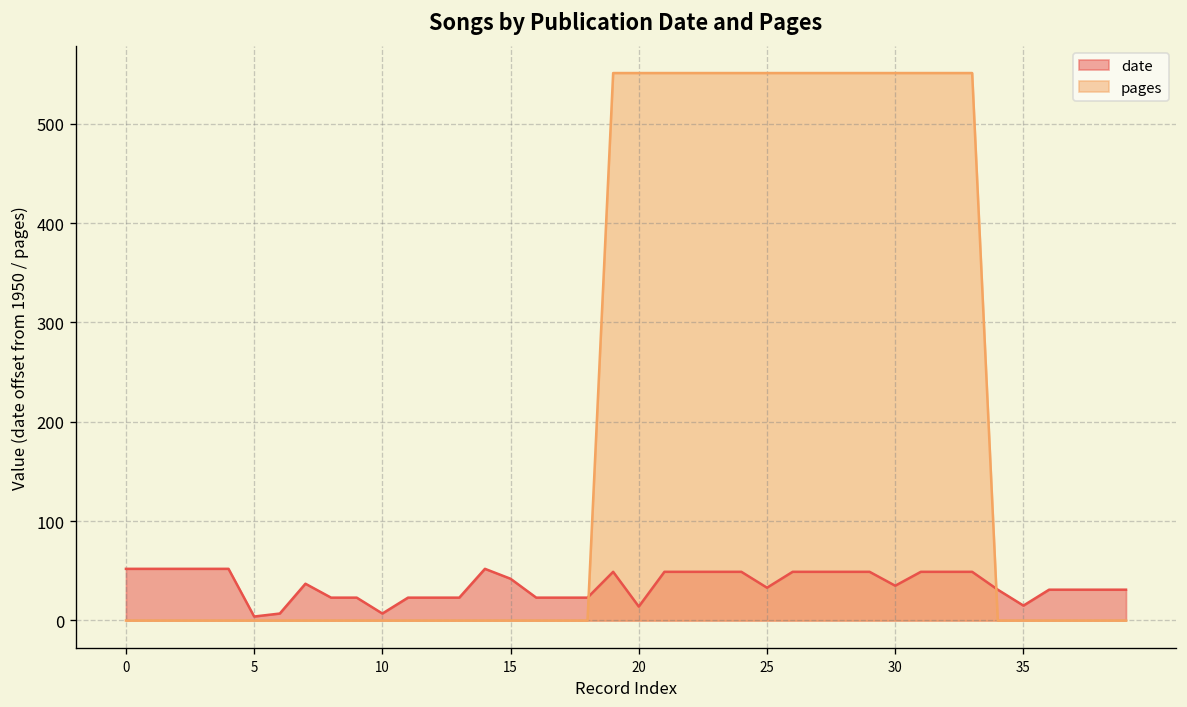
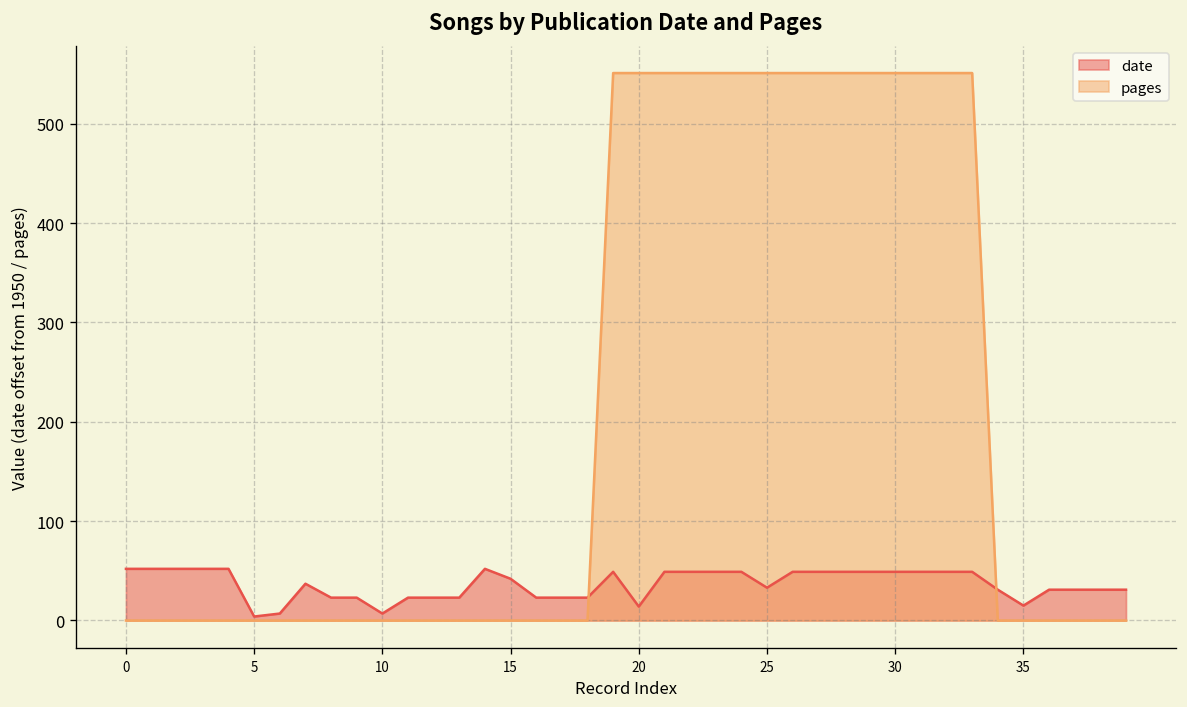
date, 30: 40 -> 50
